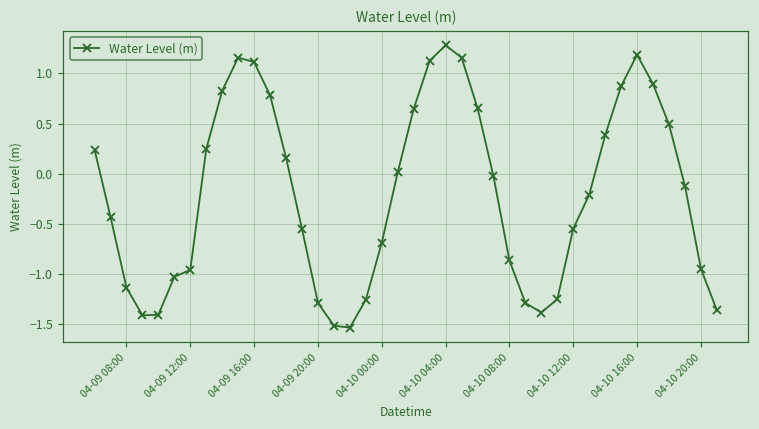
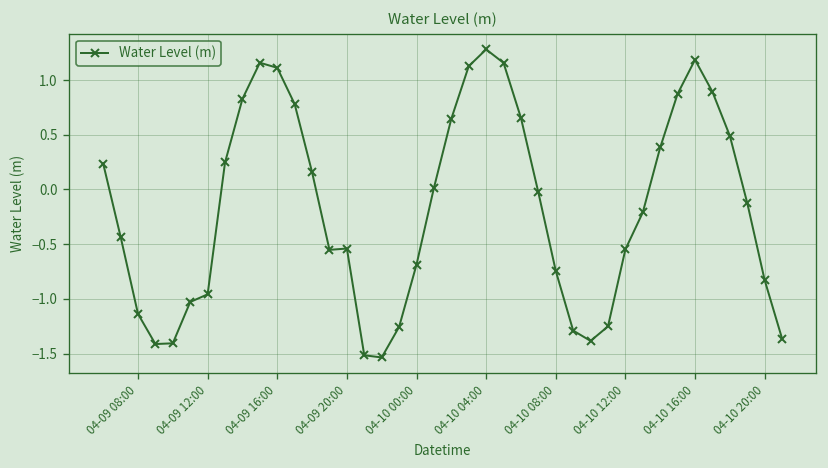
04-09 20:00: -1.3 -> -0.5
04-10 08:00: -0.9 -> -0.7
04-10 20:00: -0.9 -> -0.8
